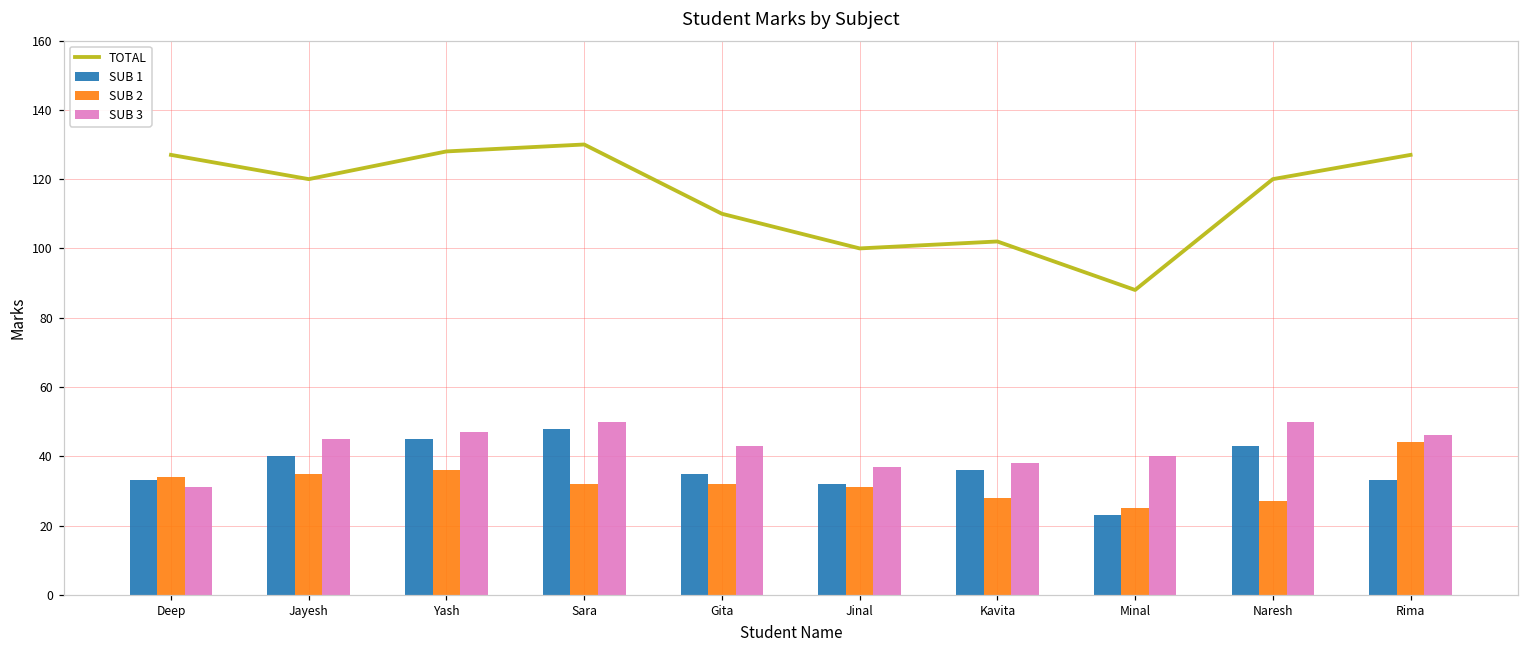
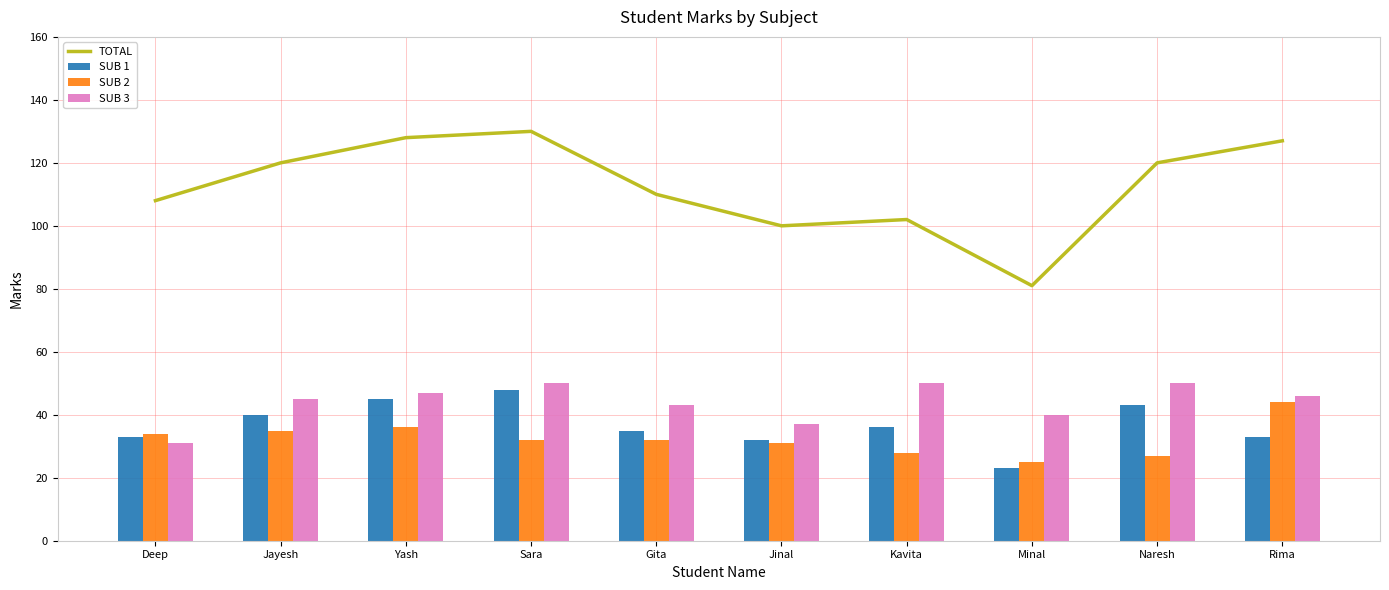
TOTAL, Deep: 127 -> 108
SUB 3, Kavita: 38 -> 50
TOTAL, Minal: 88 -> 81
